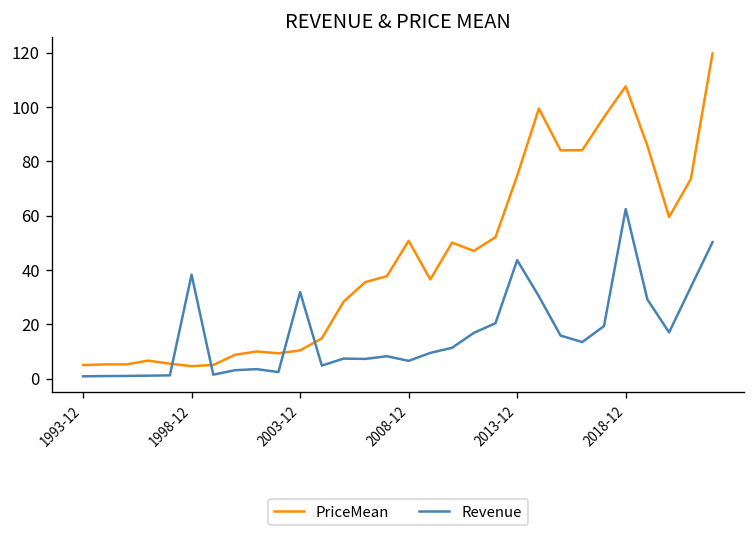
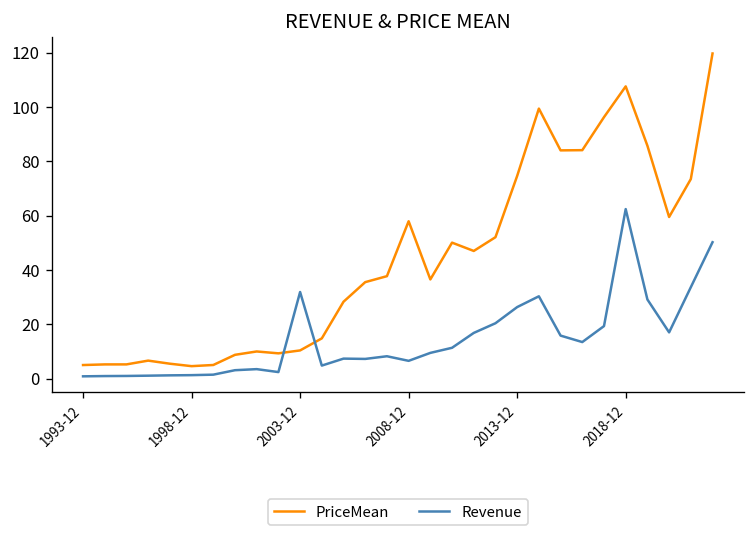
Revenue, 1998-12: 38 -> 1
PriceMean, 2008-12: 51 -> 58
Revenue, 2013-12: 44 -> 26
